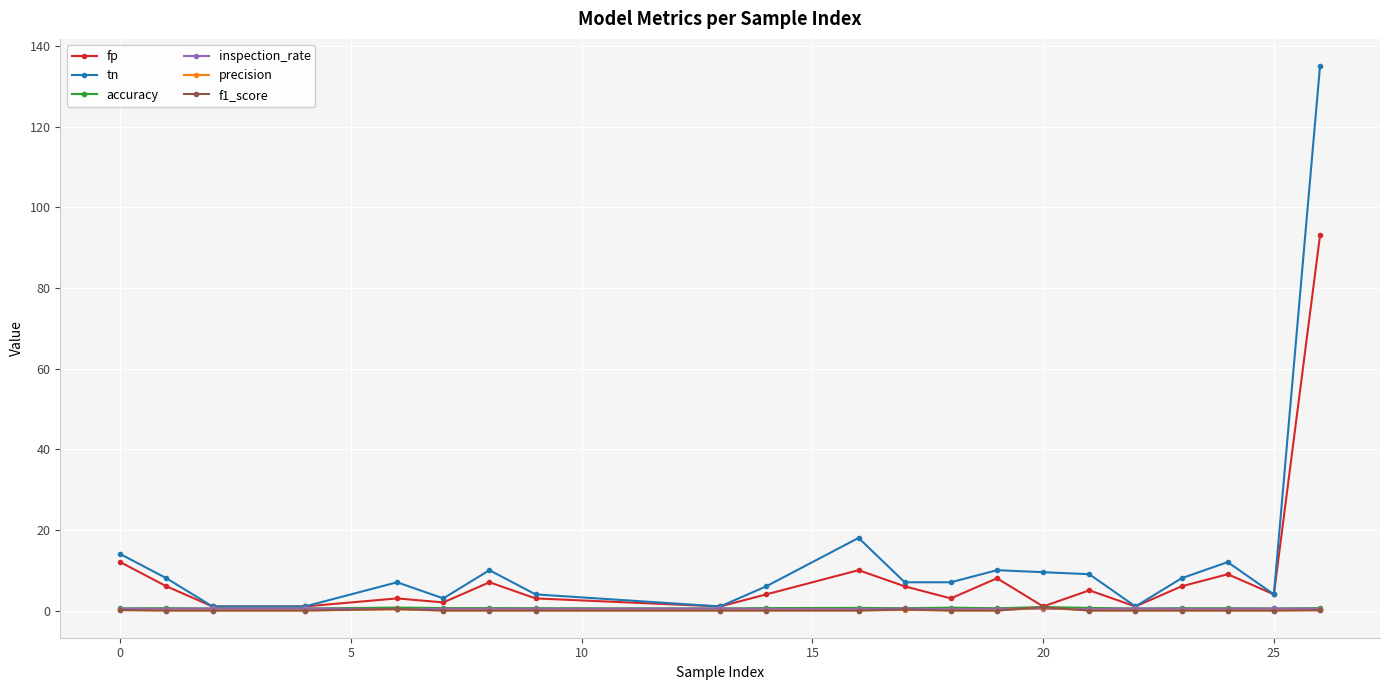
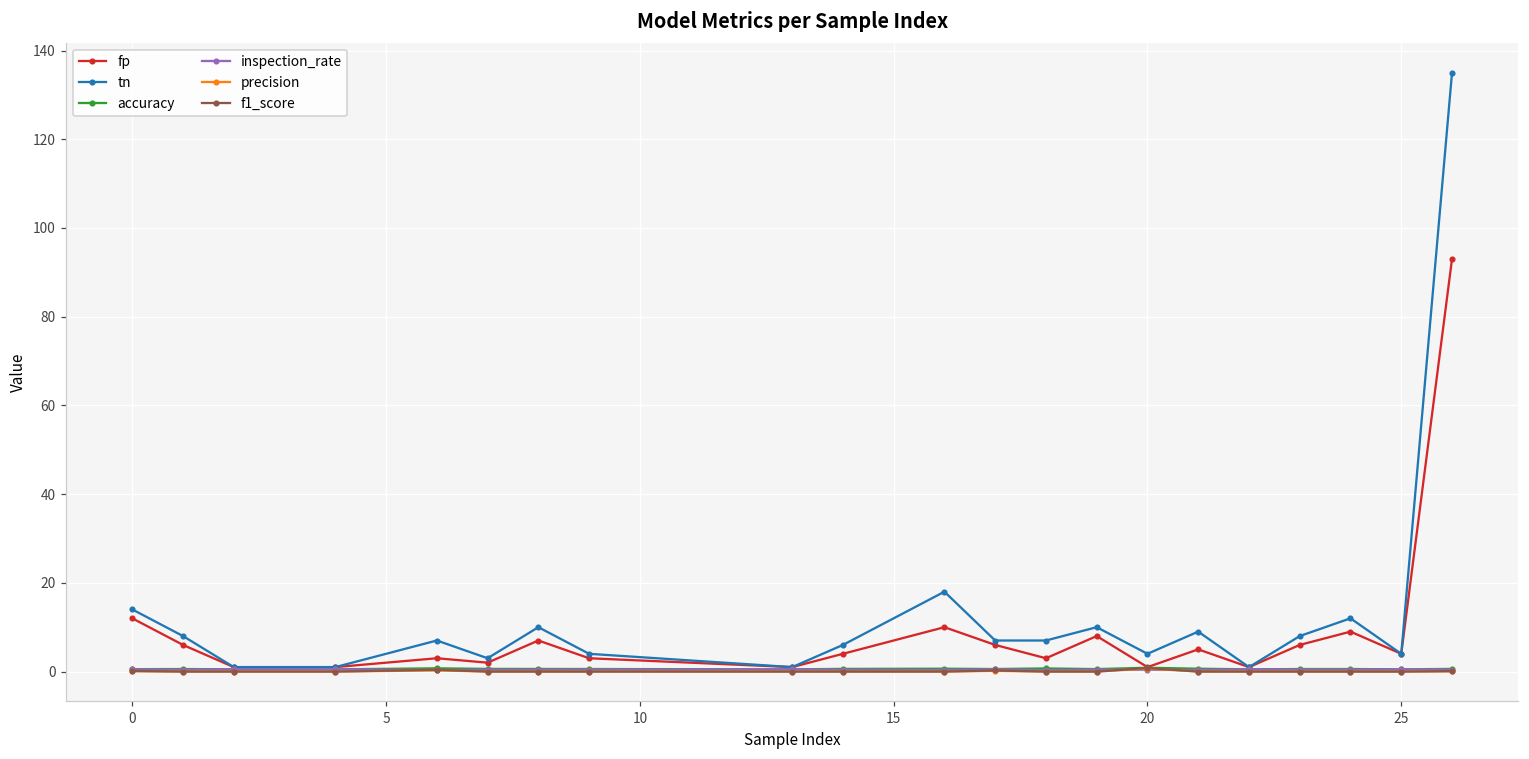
tn, 20: 10 -> 4
